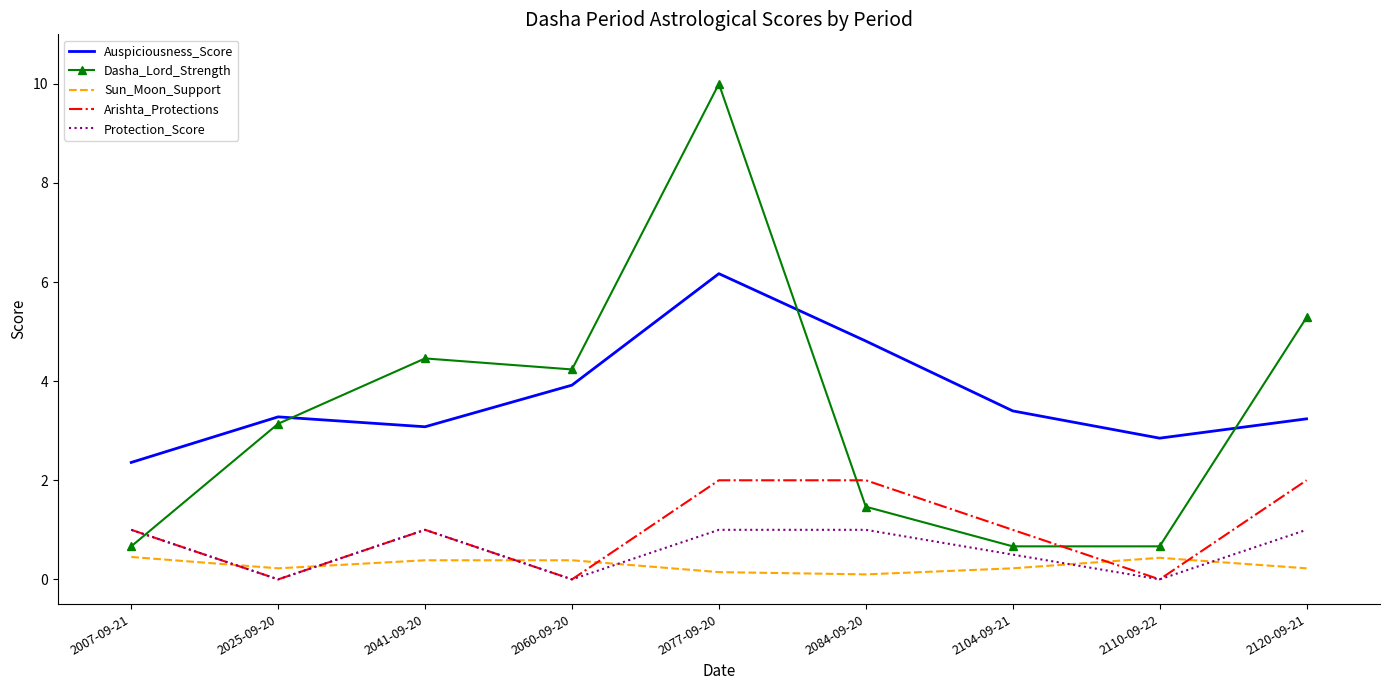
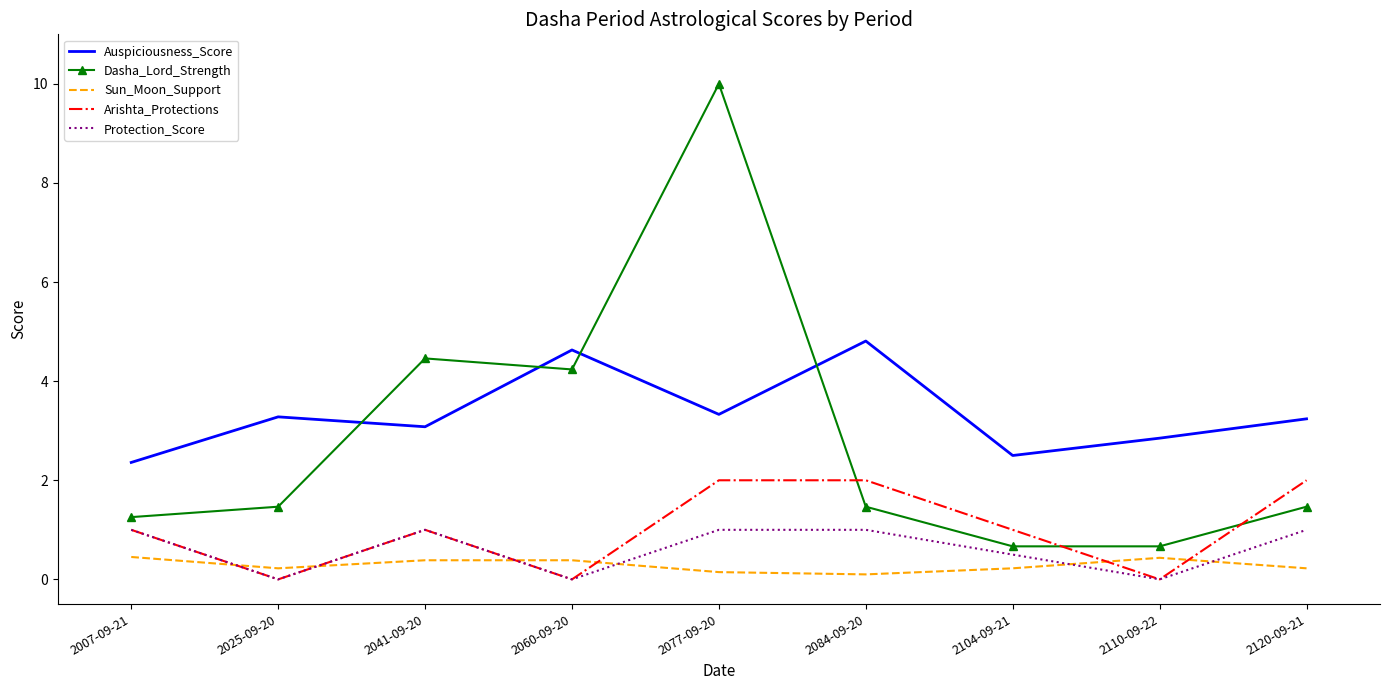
Dasha_Lord_Strength, 2007-09-21: 0.7 -> 1.3
Dasha_Lord_Strength, 2025-09-20: 3.1 -> 1.5
Auspiciousness_Score, 2060-09-20: 3.9 -> 4.6
Auspiciousness_Score, 2077-09-20: 6.2 -> 3.3
Auspiciousness_Score, 2104-09-21: 3.4 -> 2.5
Dasha_Lord_Strength, 2120-09-21: 5.3 -> 1.5
